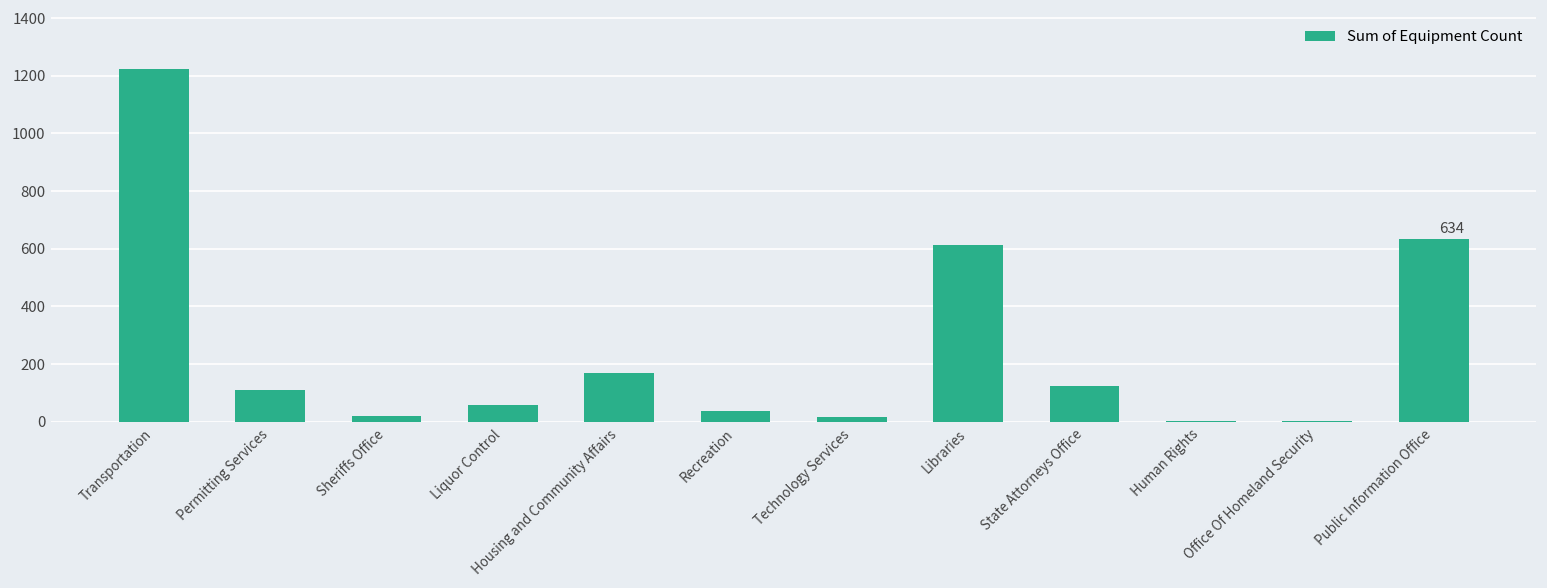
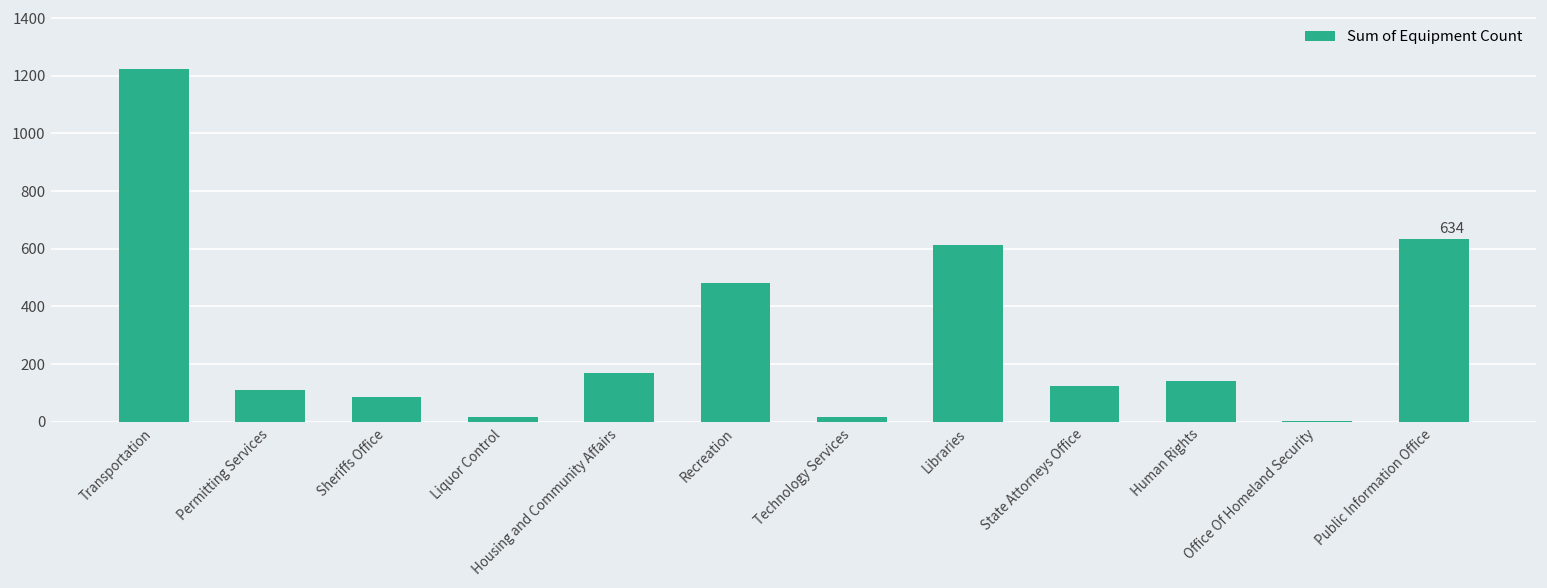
Sheriffs Office: 20 -> 90
Liquor Control: 60 -> 20
Recreation: 40 -> 480
Human Rights: 0 -> 140
